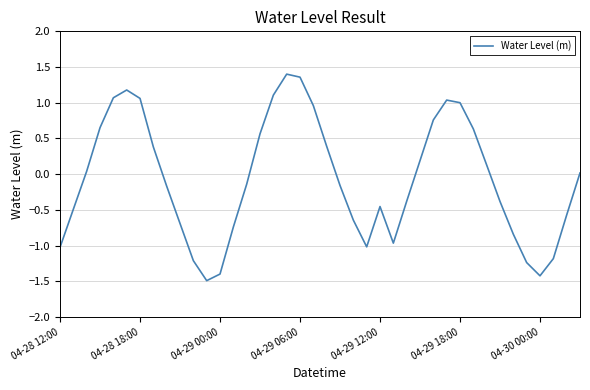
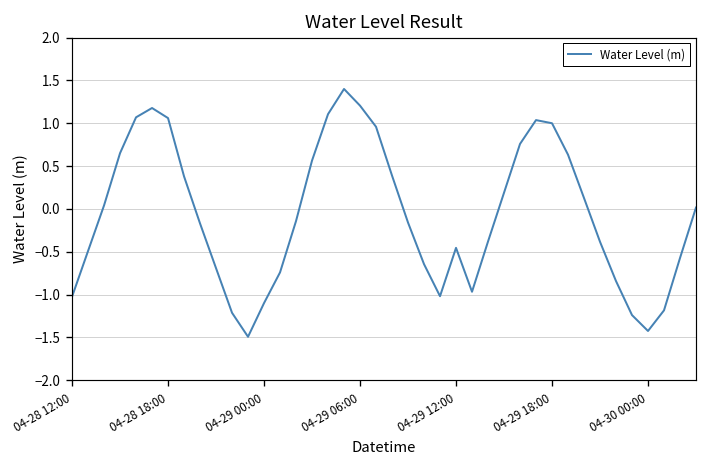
04-29 00:00: -1.4 -> -1.1
04-29 06:00: 1.4 -> 1.2
